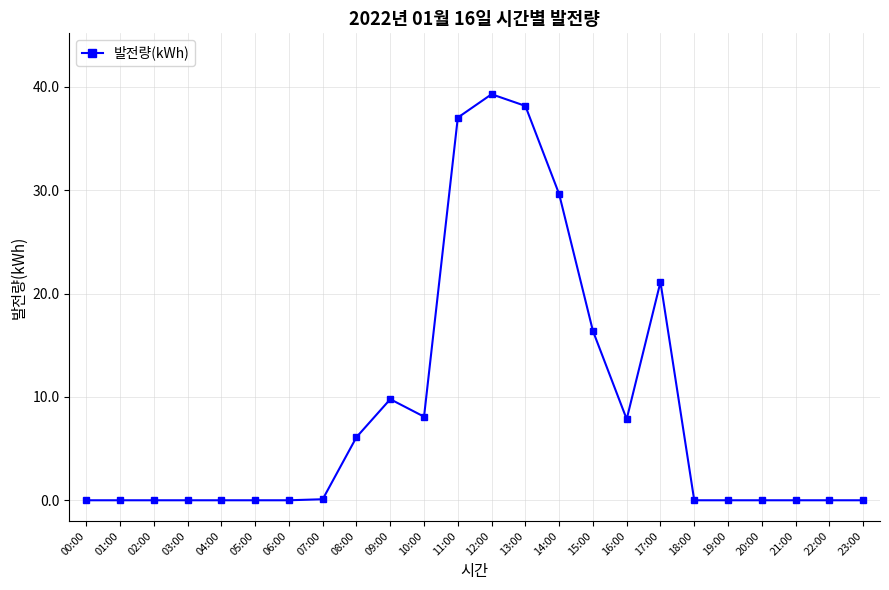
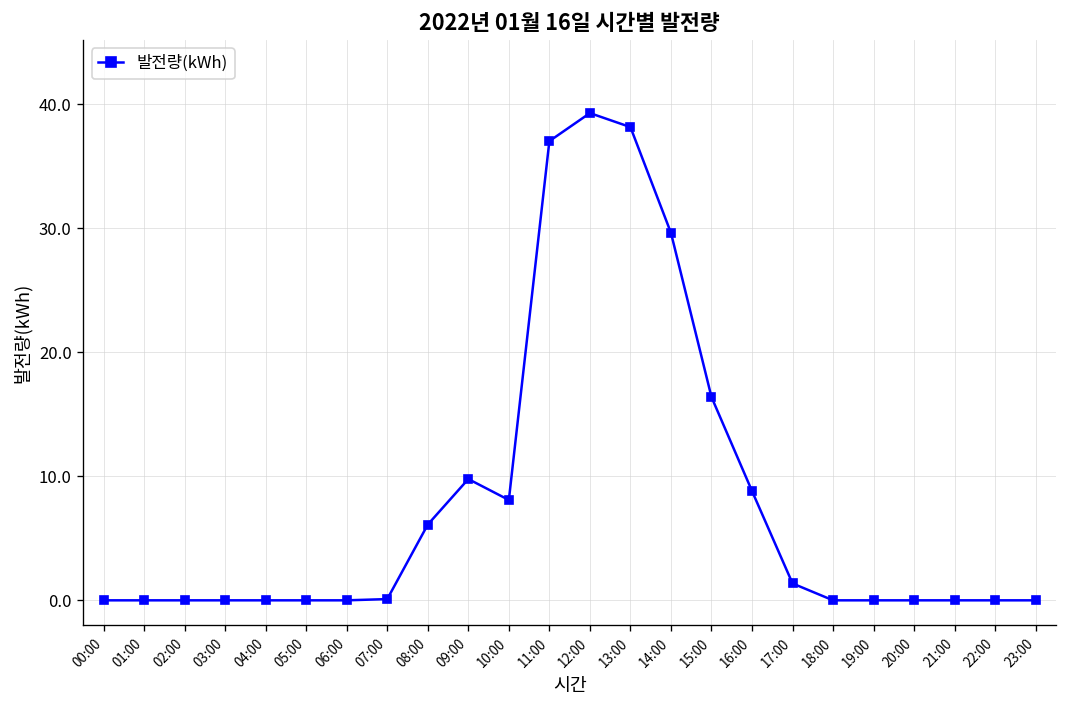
16:00: 7.9 -> 8.8
17:00: 21.1 -> 1.4
